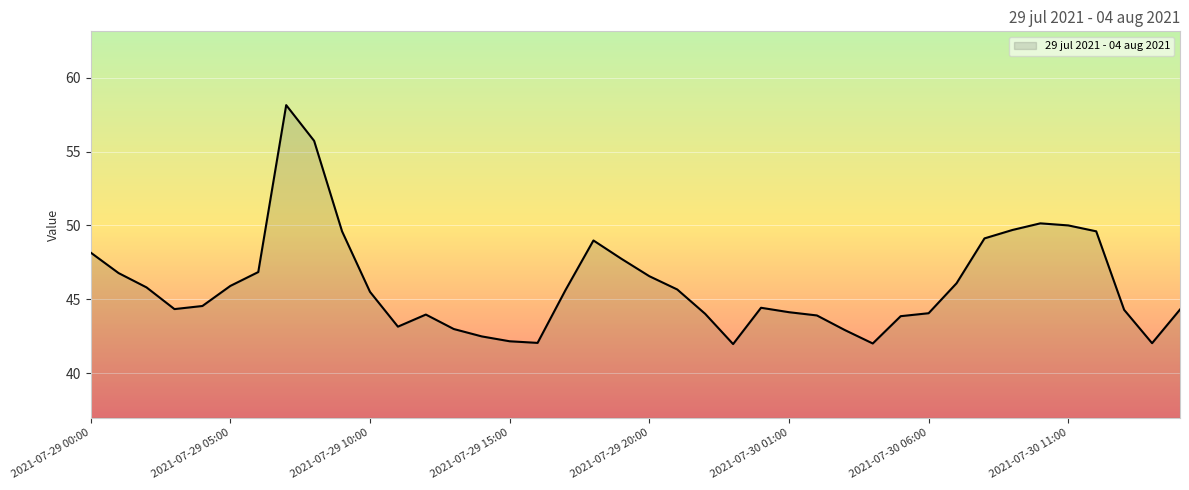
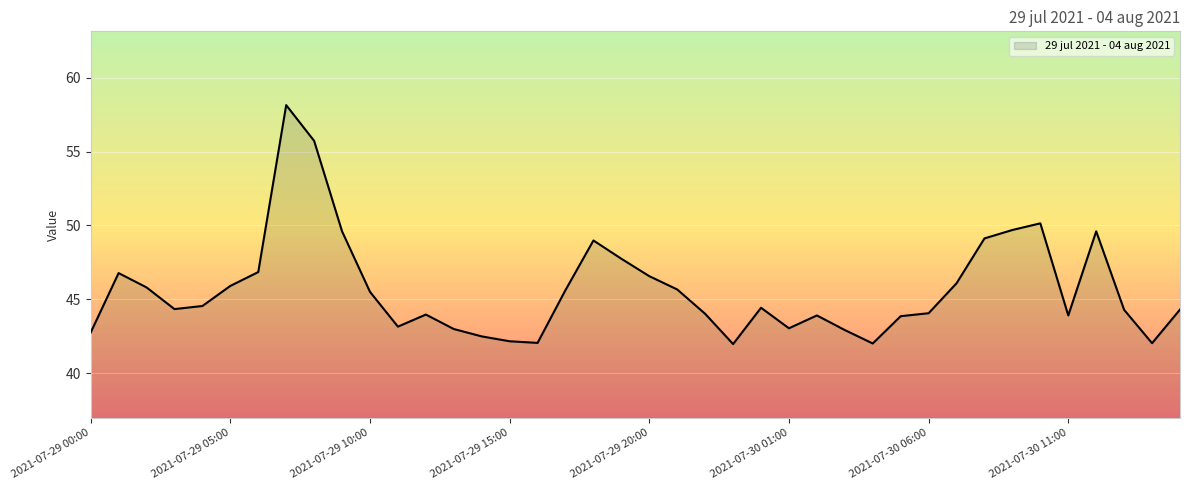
2021-07-29 00:00: 48.2 -> 42.7
2021-07-30 01:00: 44.1 -> 43.0
2021-07-30 11:00: 50.0 -> 43.9
